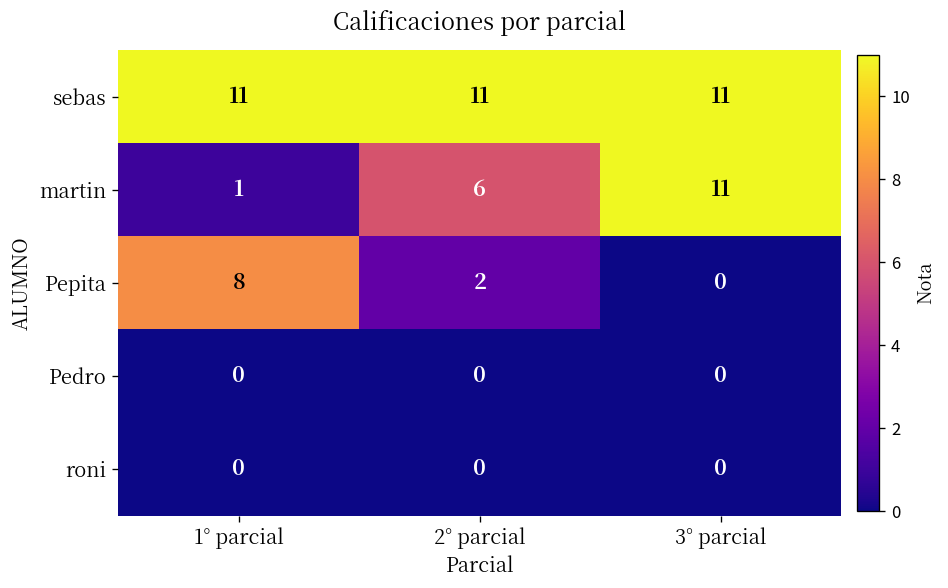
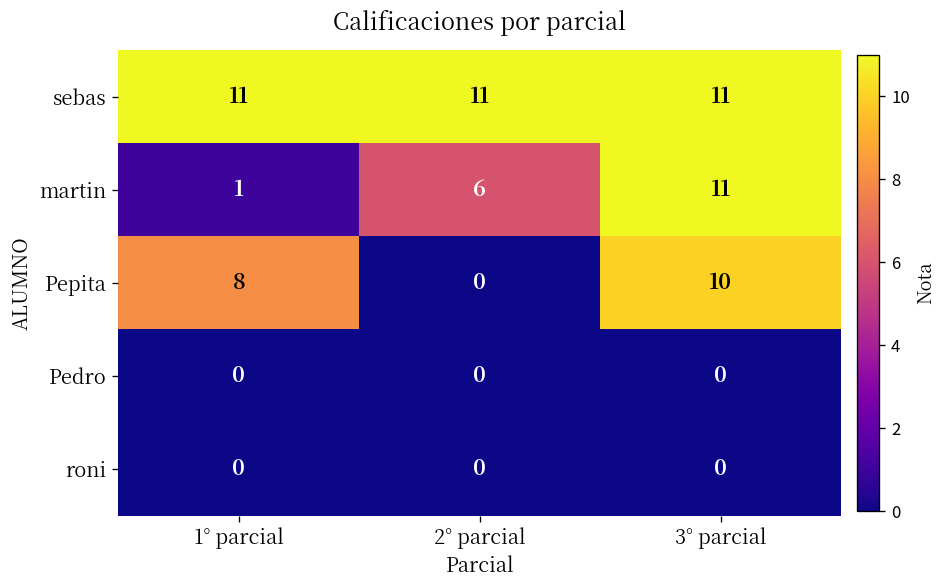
Pepita, 2° parcial: 2 -> 0
Pepita, 3° parcial: 0 -> 10
